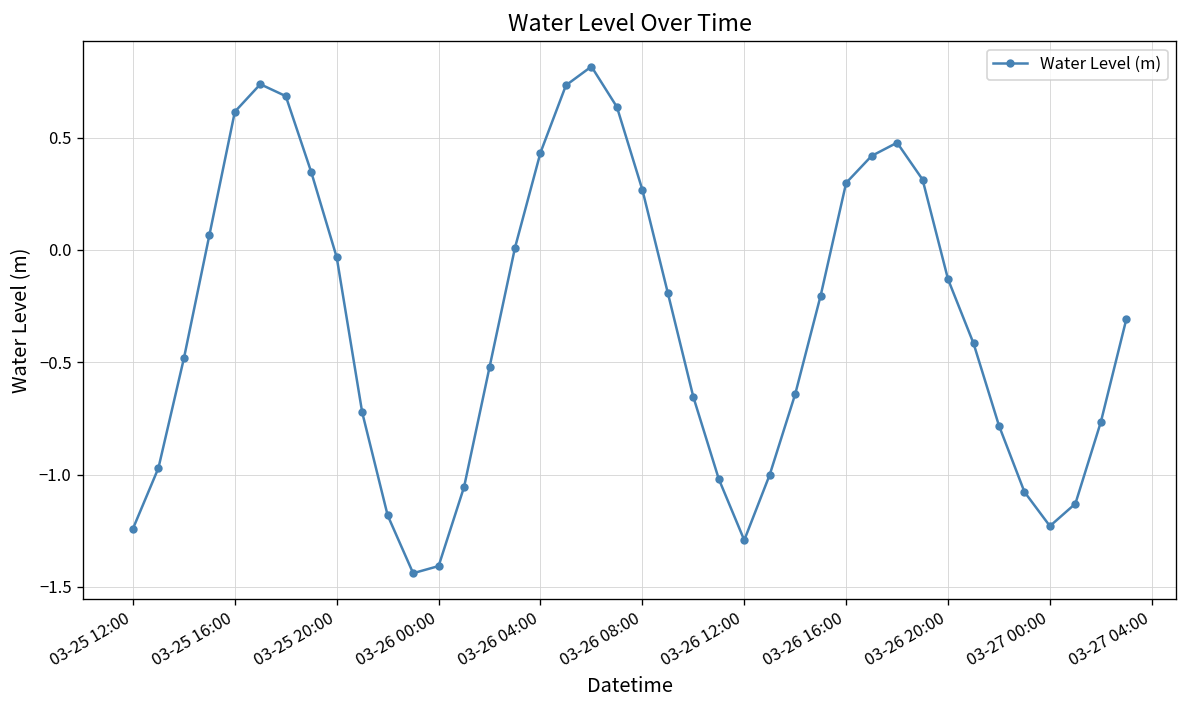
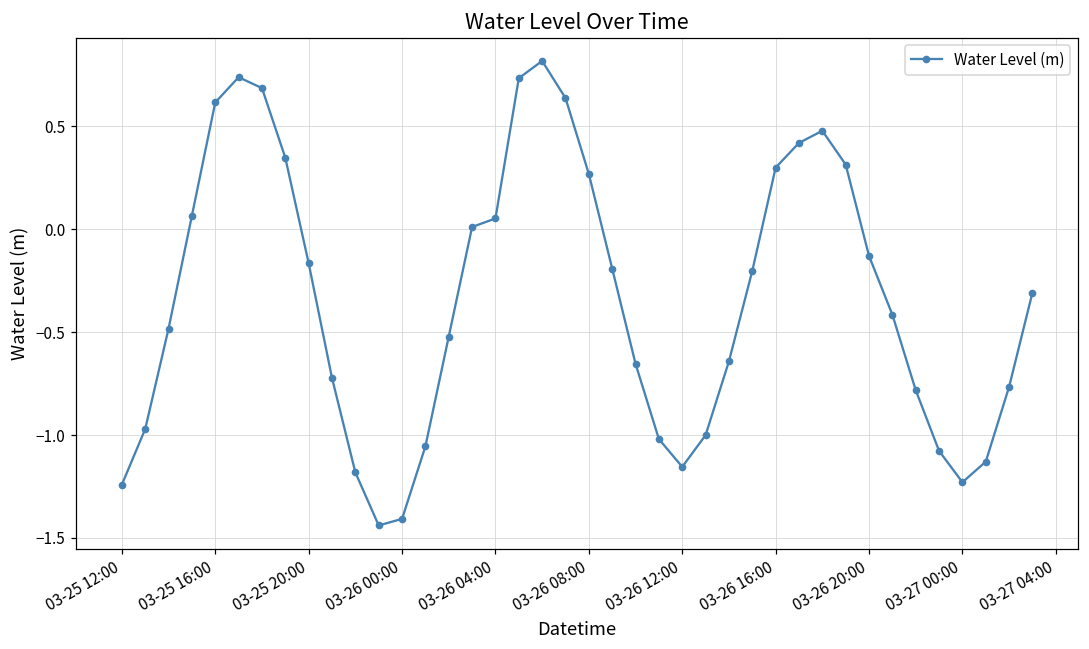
03-25 20:00: -0.03 -> -0.17
03-26 04:00: 0.43 -> 0.05
03-26 12:00: -1.29 -> -1.15
